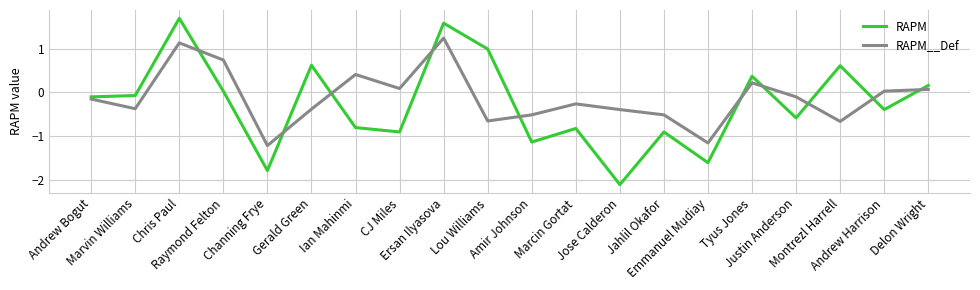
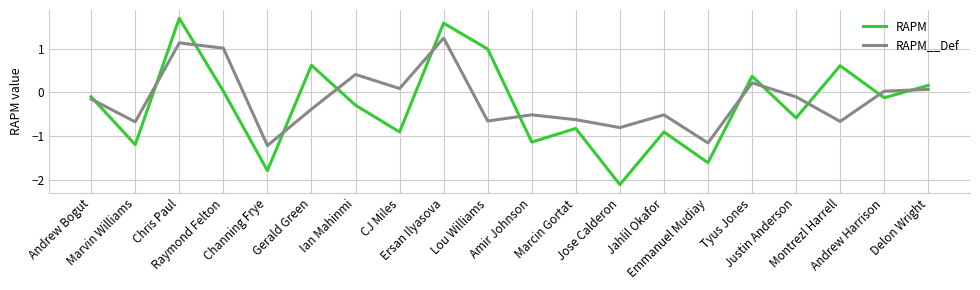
RAPM, Marvin Williams: -0.1 -> -1.2
RAPM__Def, Marvin Williams: -0.4 -> -0.7
RAPM__Def, Raymond Felton: 0.7 -> 1.0
RAPM, Ian Mahinmi: -0.8 -> -0.3
RAPM__Def, Marcin Gortat: -0.3 -> -0.6
RAPM__Def, Jose Calderon: -0.4 -> -0.8
RAPM, Andrew Harrison: -0.4 -> -0.1
